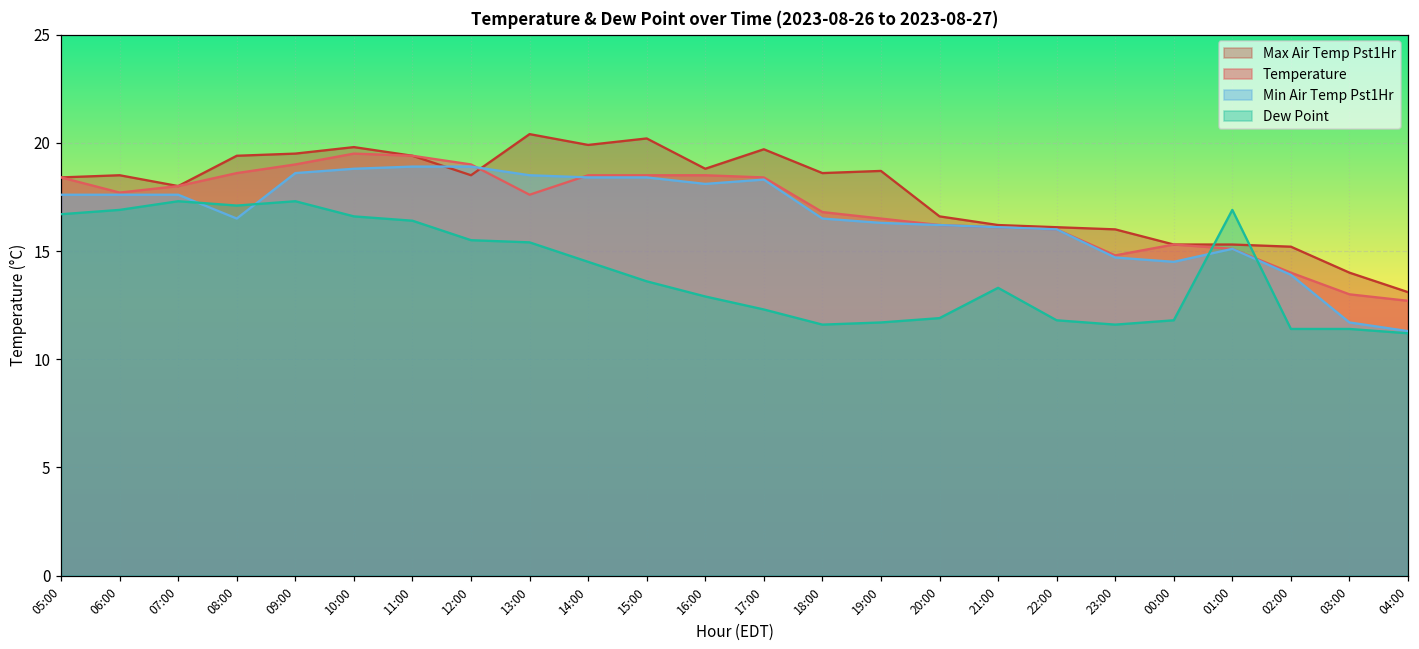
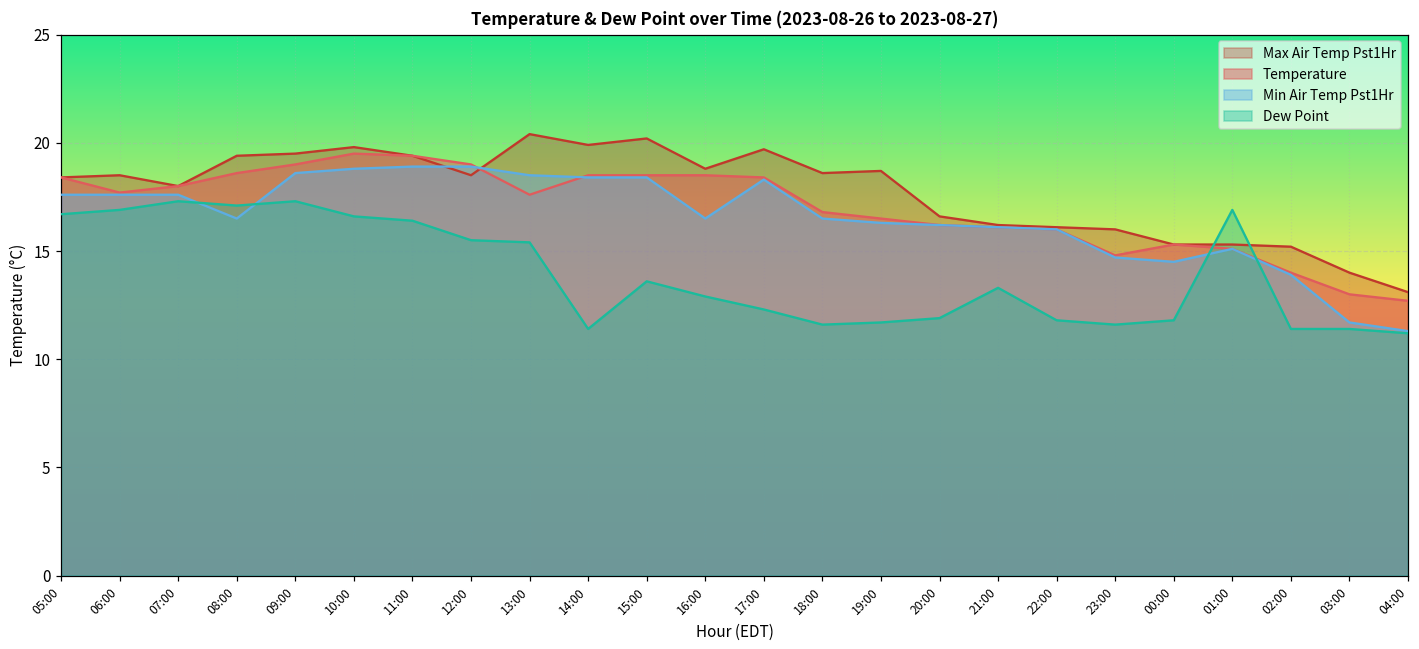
Dew Point, 14:00: 14.5 -> 11.4
Min Air Temp Pst1Hr, 16:00: 18.1 -> 16.5
